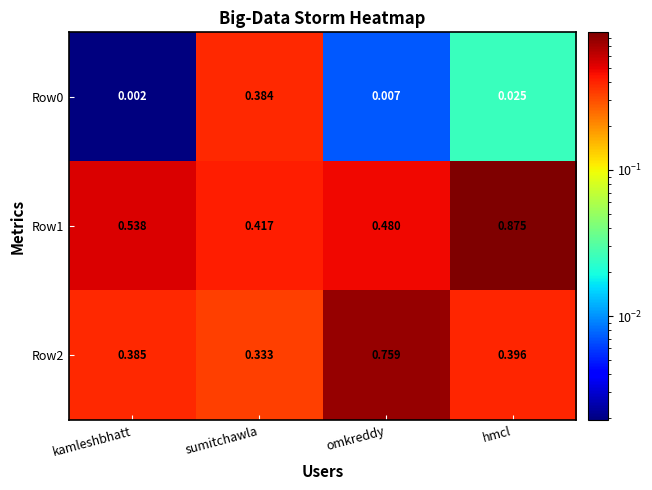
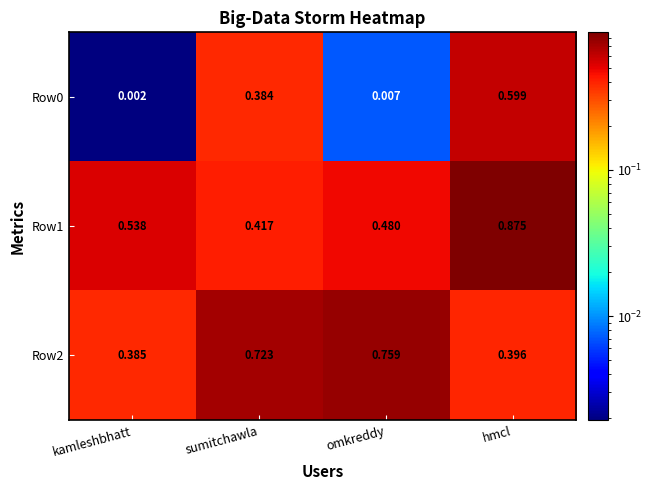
Row0, hmcl: 0.025 -> 0.599
Row2, sumitchawla: 0.333 -> 0.723
